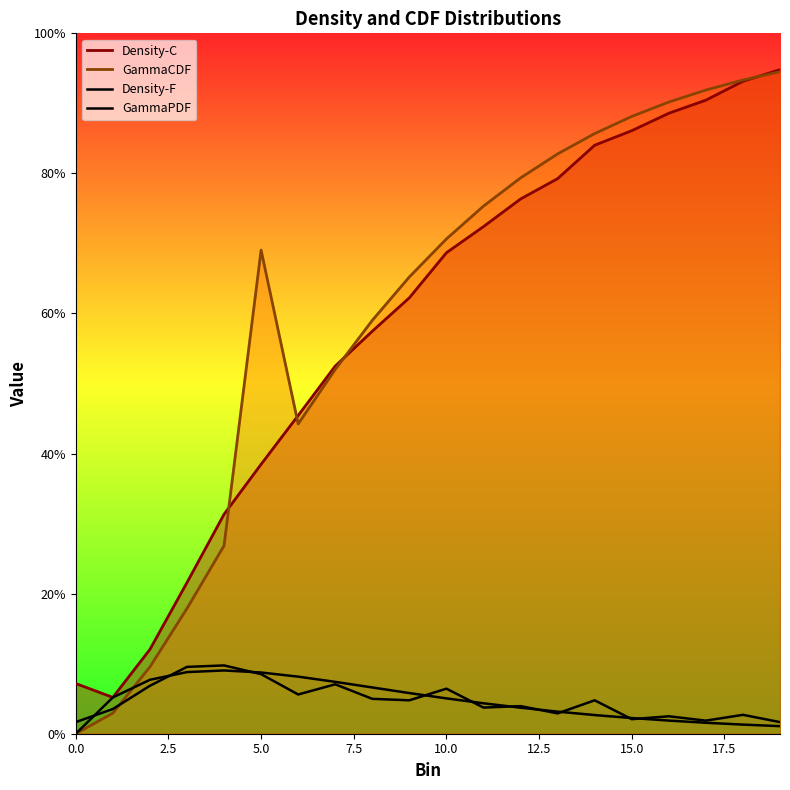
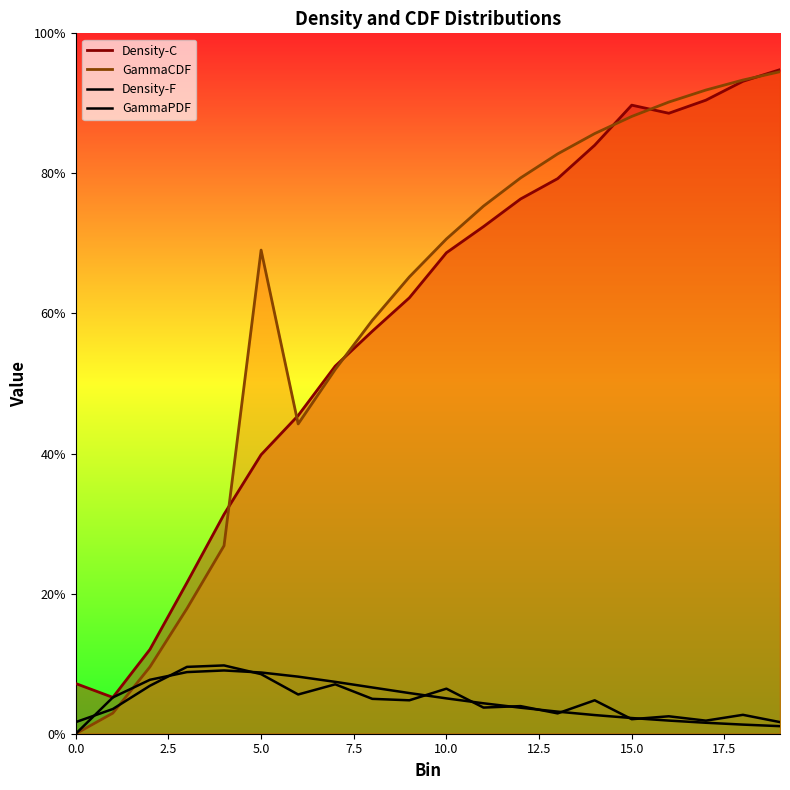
Density-C, 5.0: 38% -> 40%
Density-C, 15.0: 86% -> 90%
